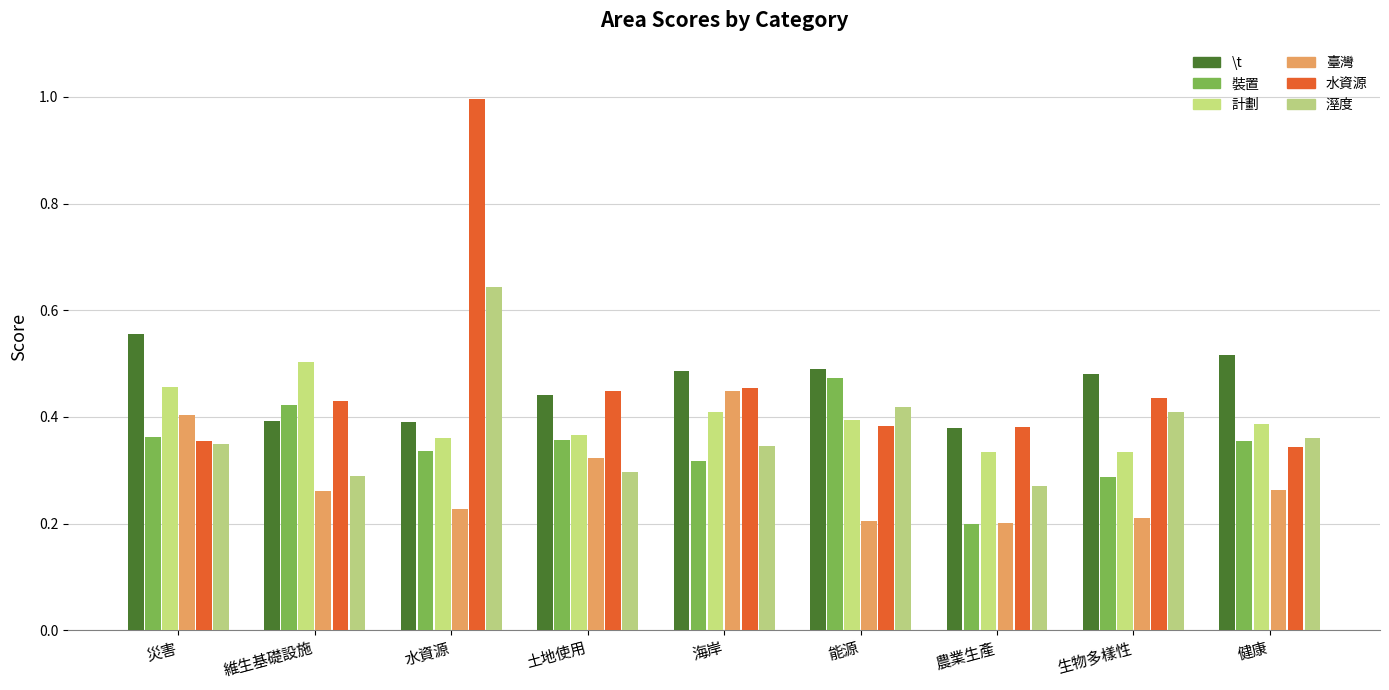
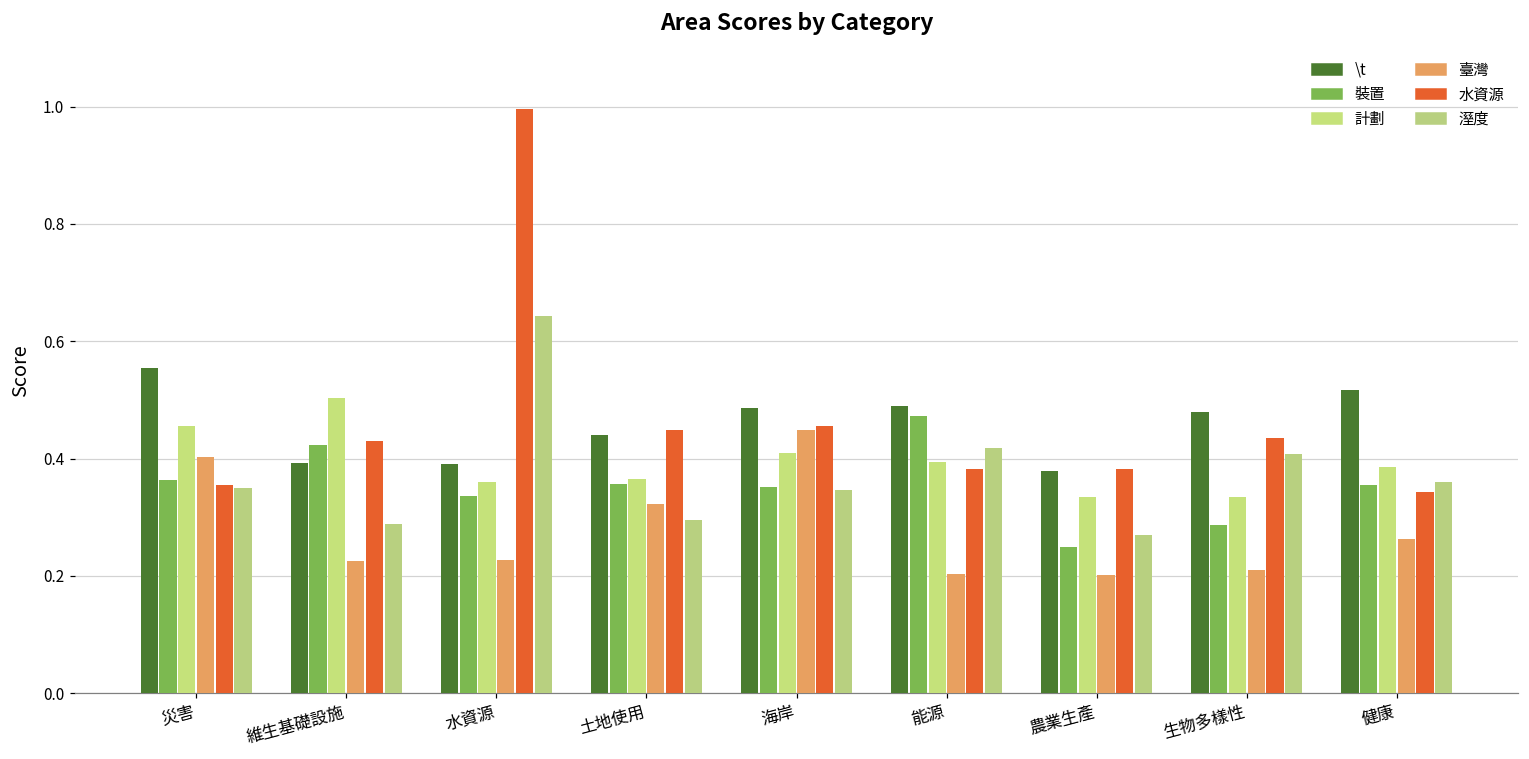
臺灣, 維生基礎設施: 0.26 -> 0.23
裝置, 海岸: 0.32 -> 0.35
裝置, 農業生產: 0.20 -> 0.25
